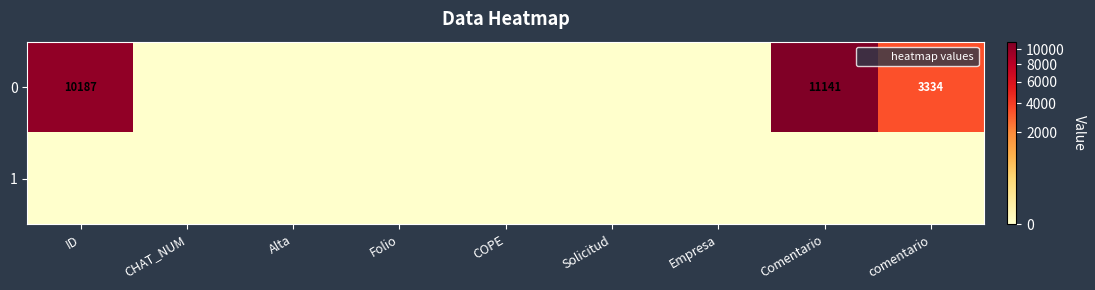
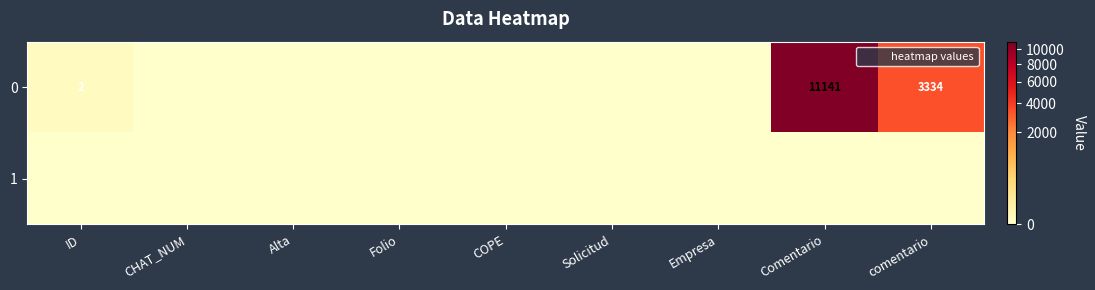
0, ID: 10187 -> 2
